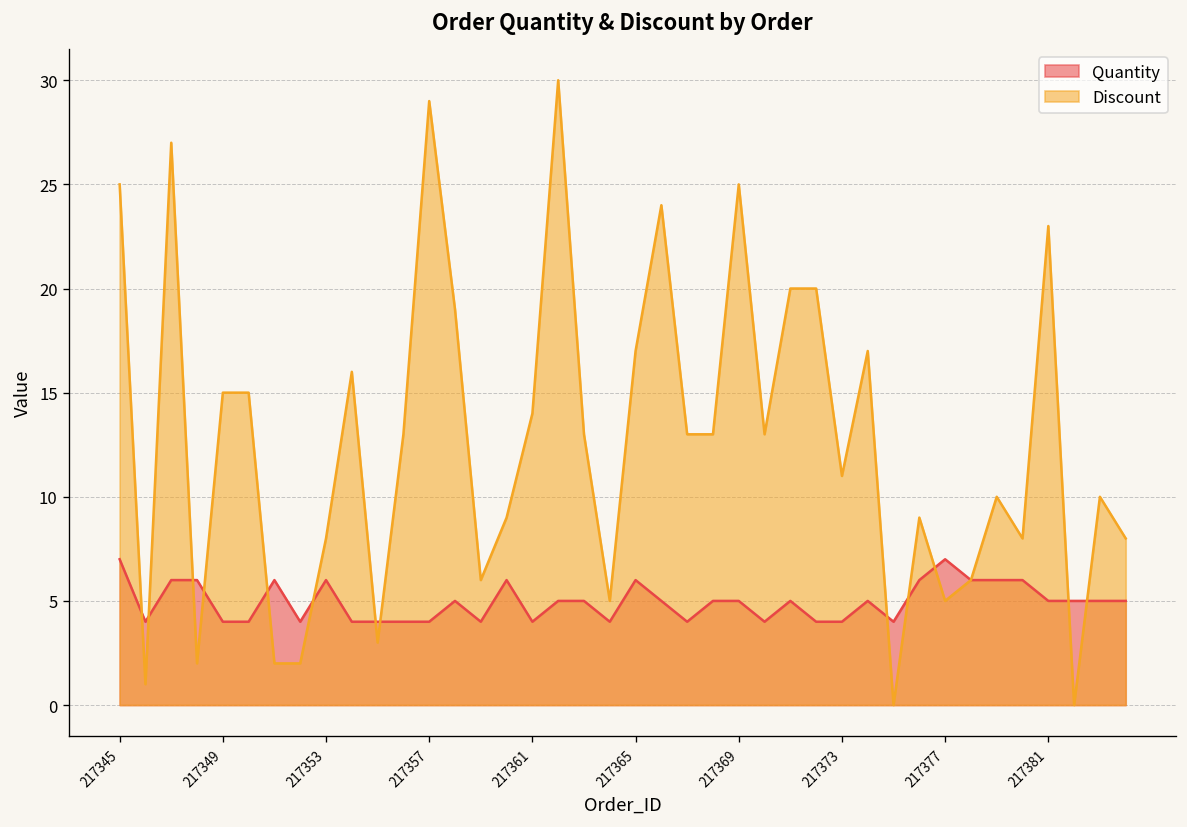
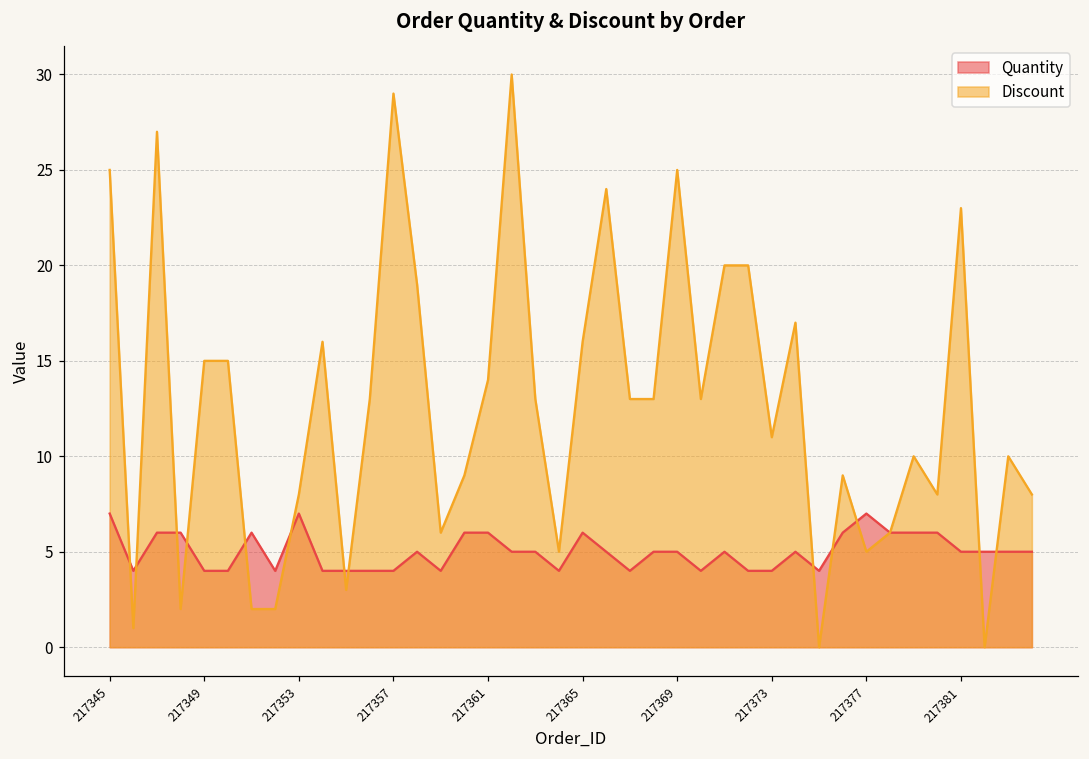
Quantity, 217353: 6 -> 7
Quantity, 217361: 4 -> 6
Discount, 217365: 17 -> 16
